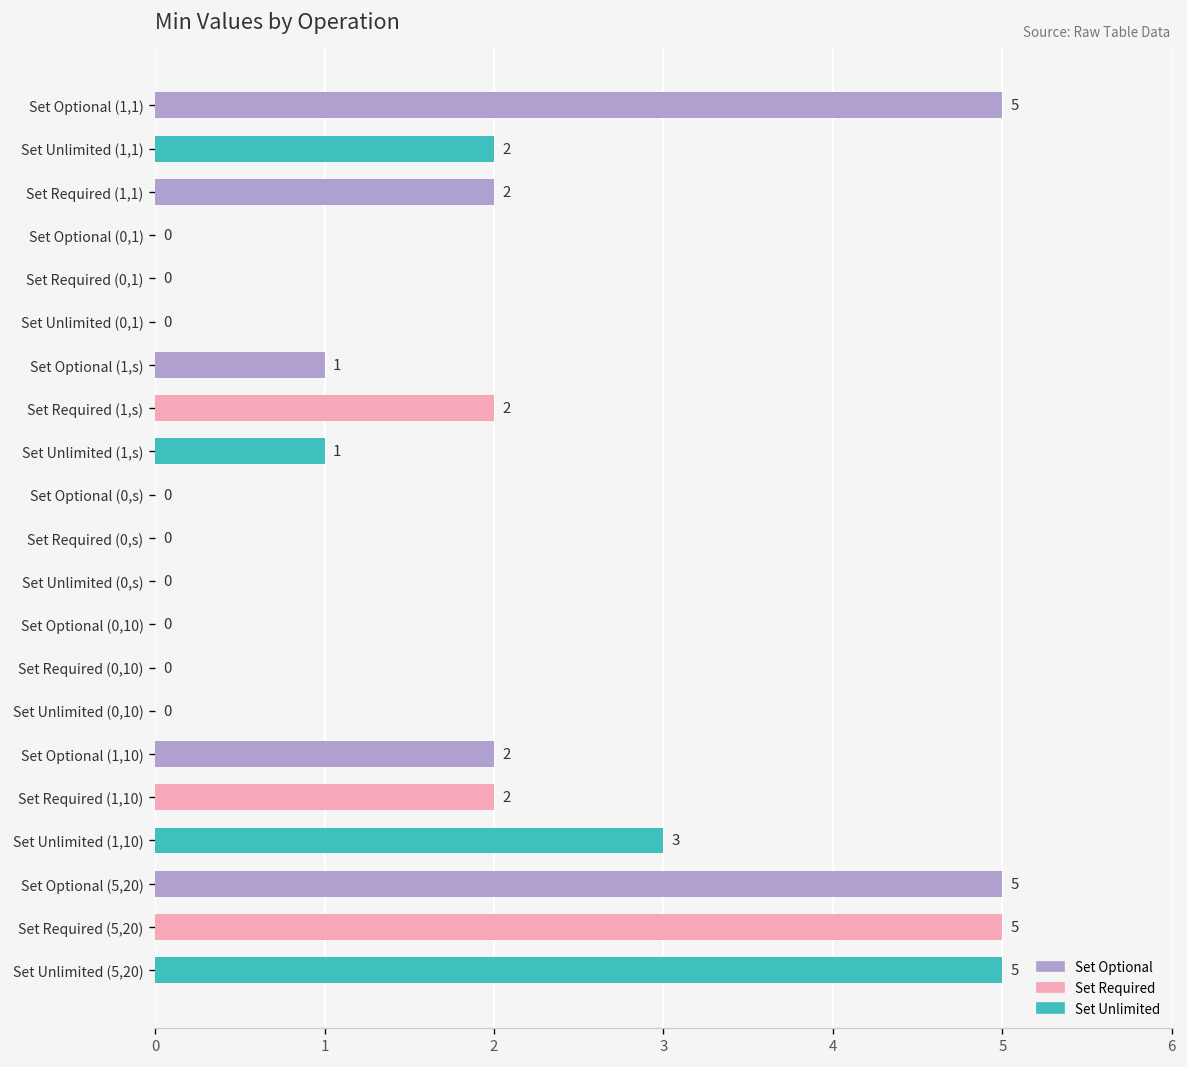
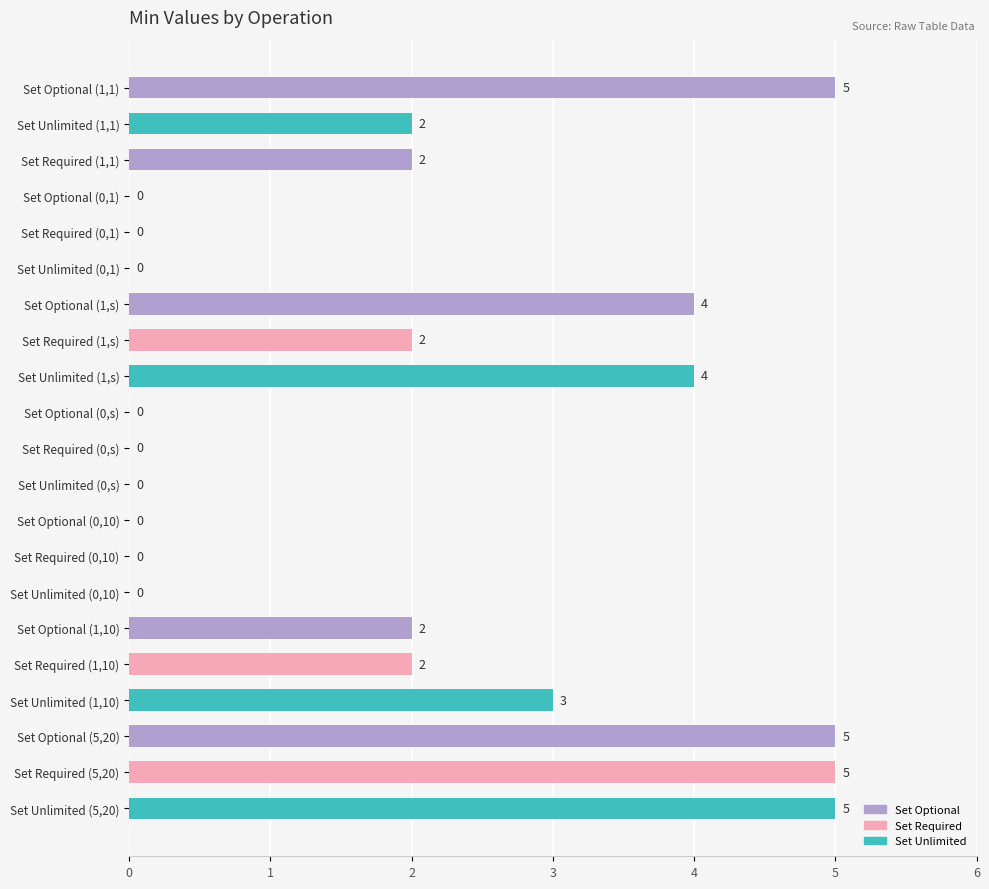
Set Optional (1,s): 1 -> 4
Set Unlimited (1,s): 1 -> 4
